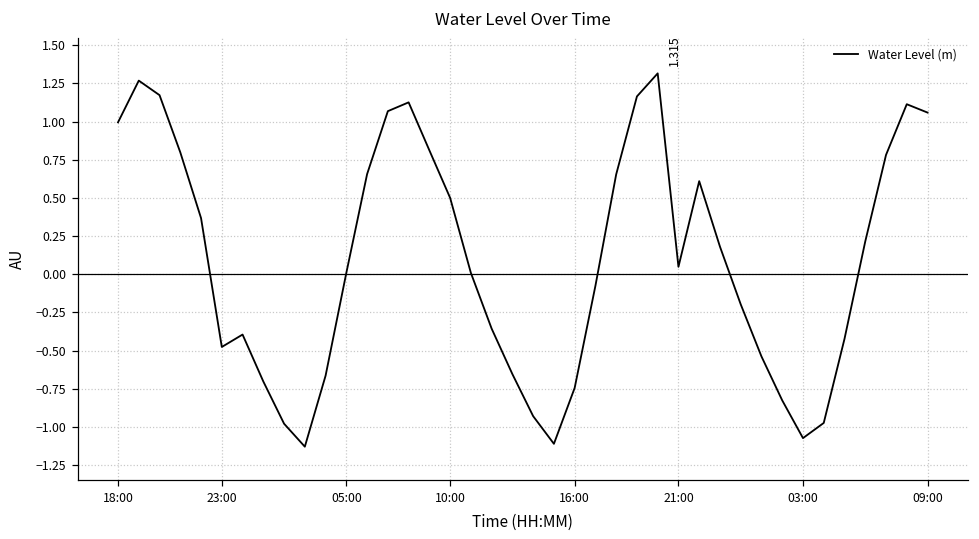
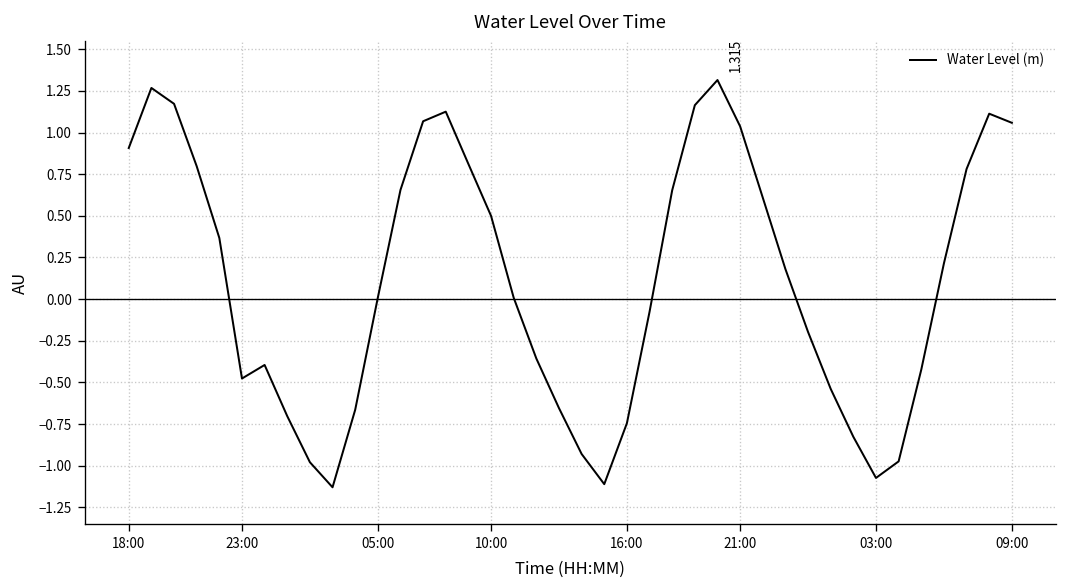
18:00: 0.99 -> 0.91
21:00: 0.05 -> 1.04
